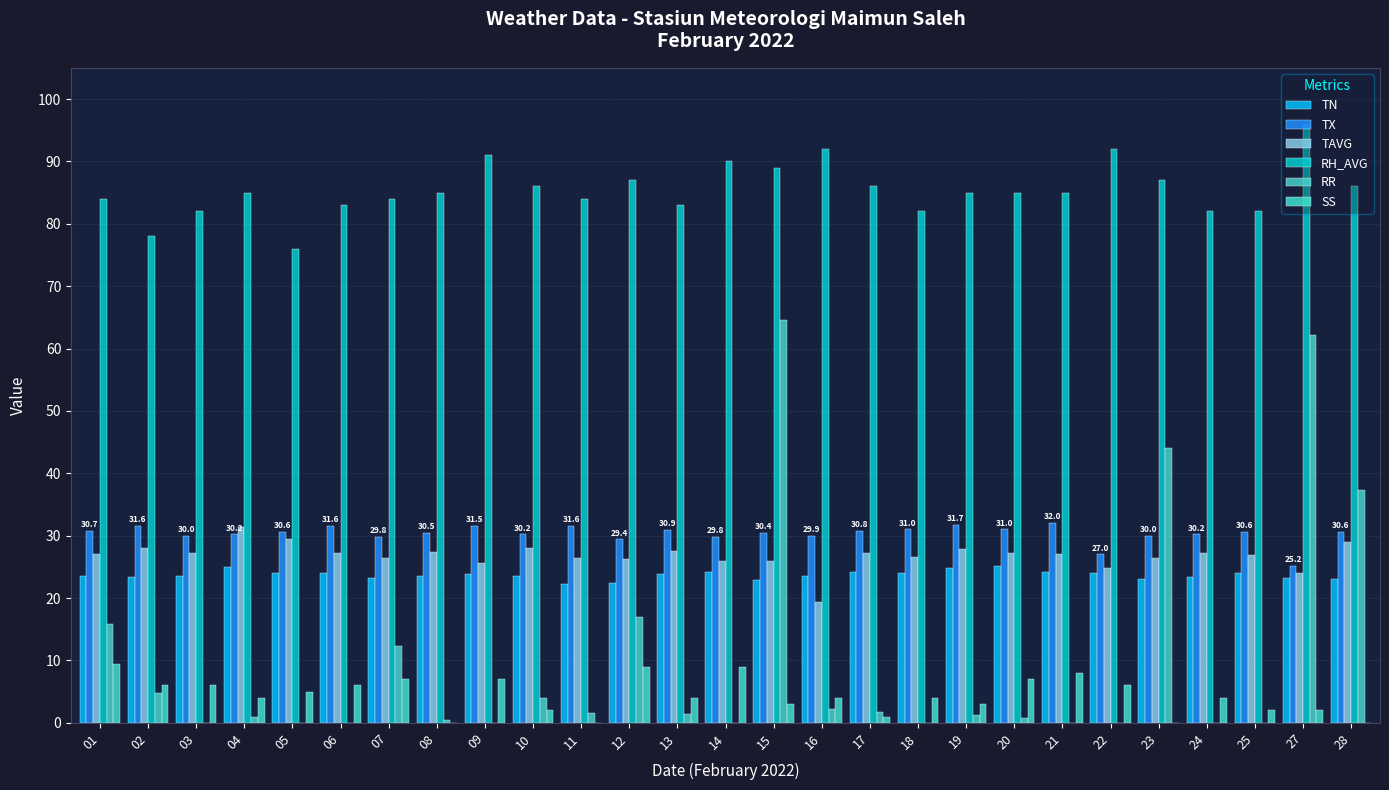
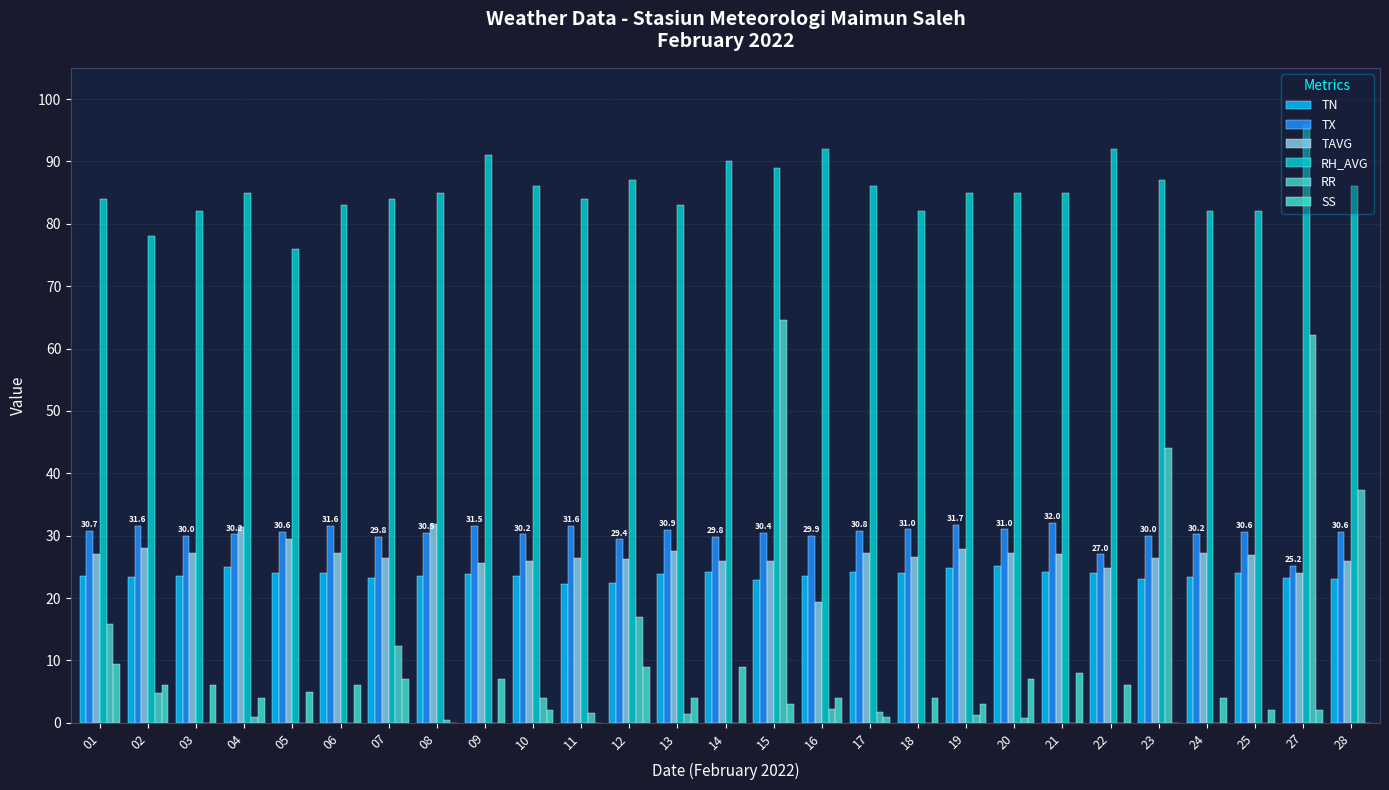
TAVG, 08: 27 -> 32
TAVG, 10: 28 -> 26
TAVG, 28: 29 -> 26
